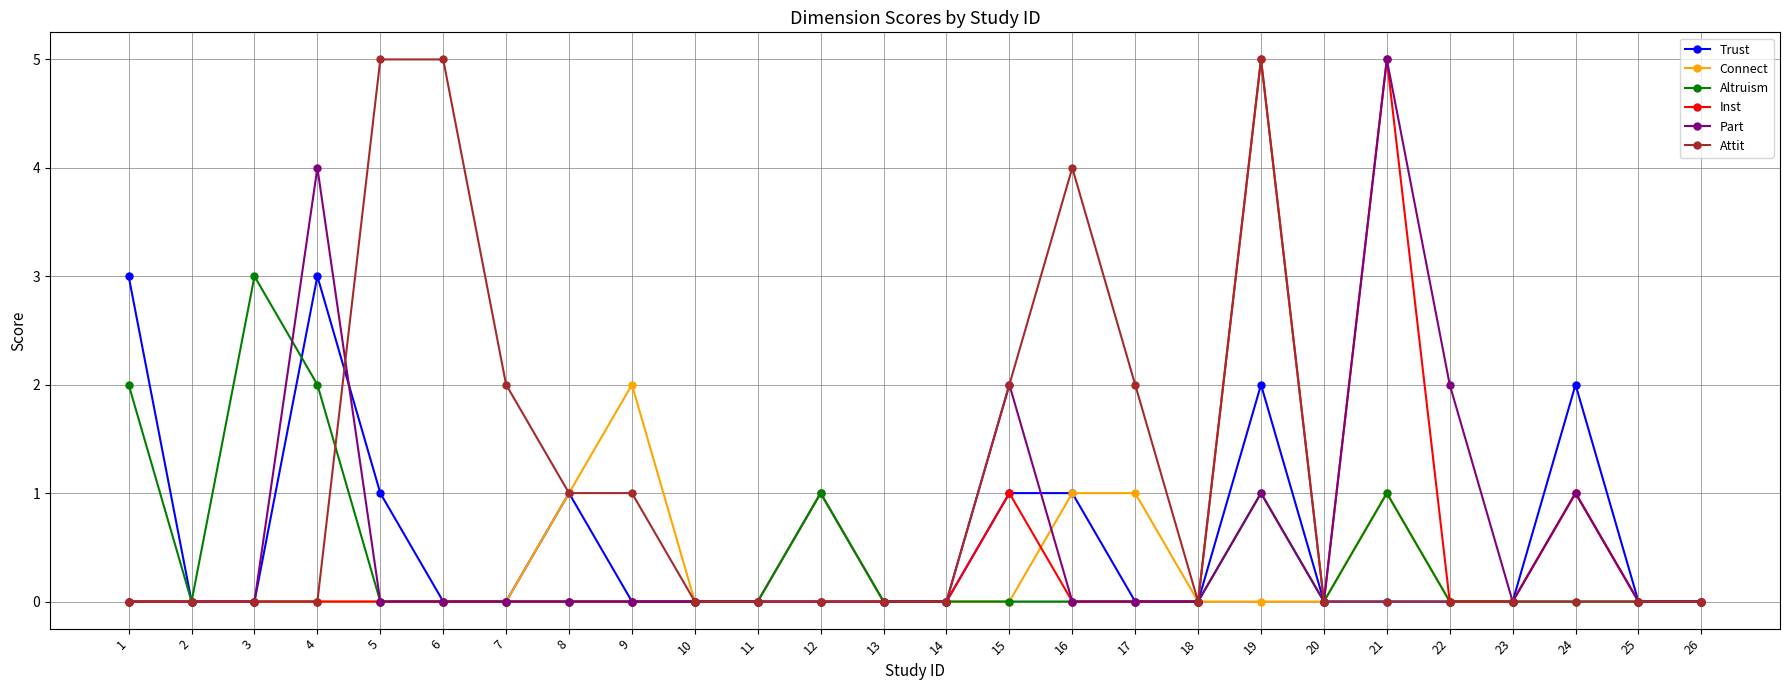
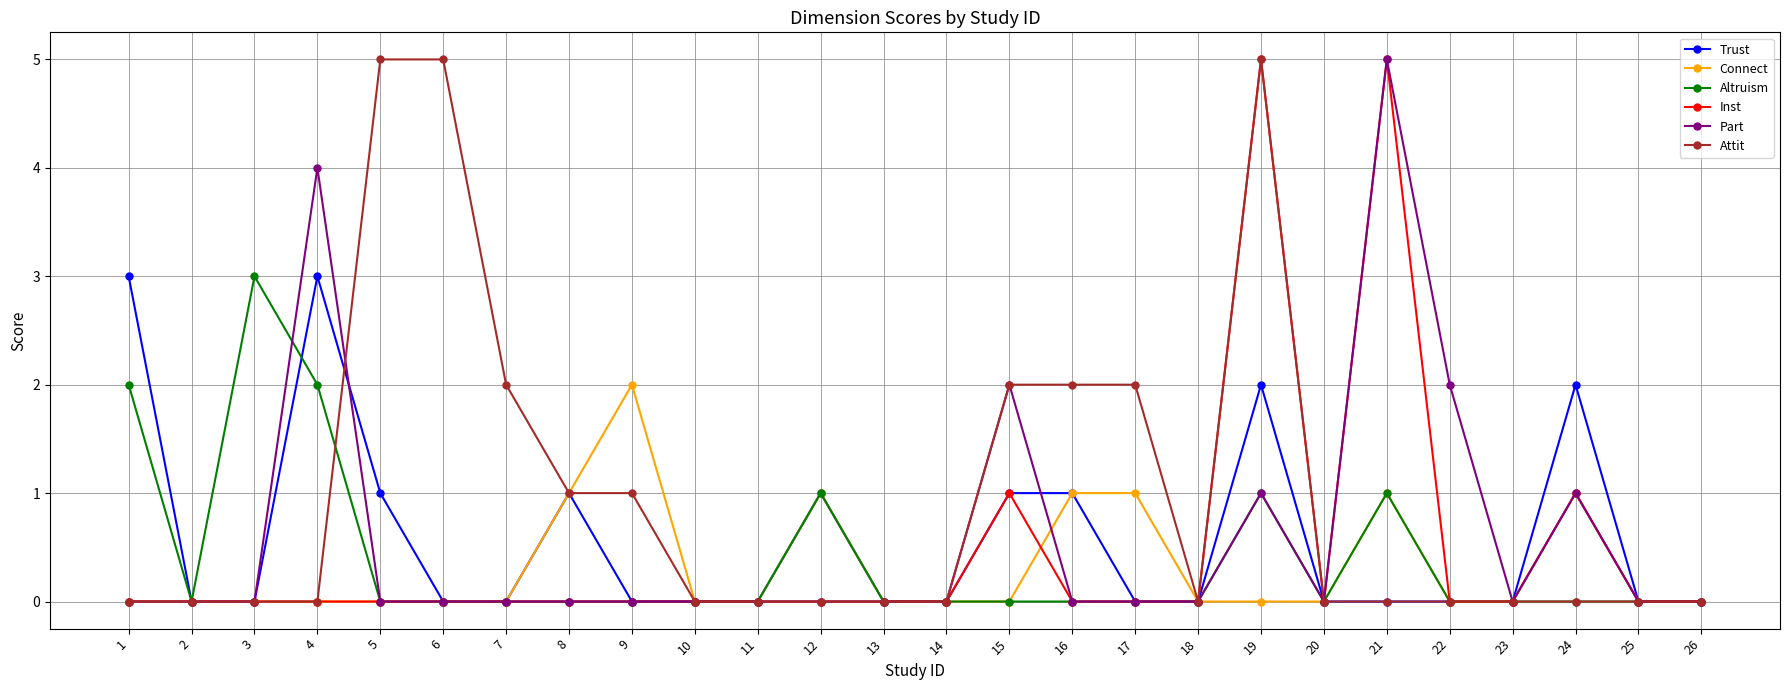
Attit, 16: 4 -> 2
